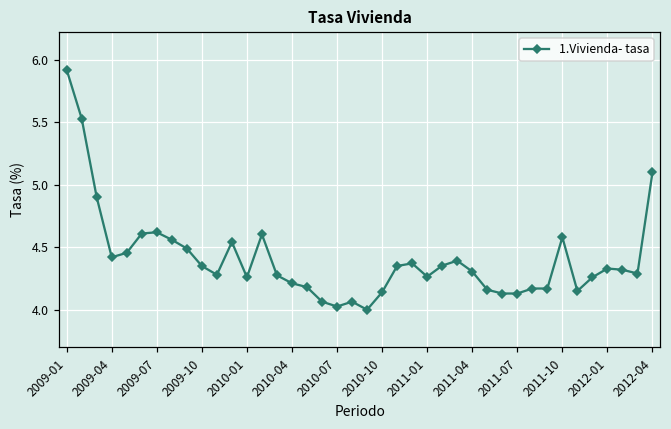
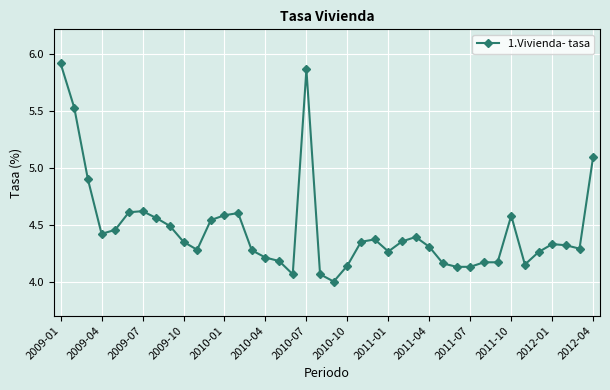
2010-01: 4.26 -> 4.58
2010-07: 4.03 -> 5.87
